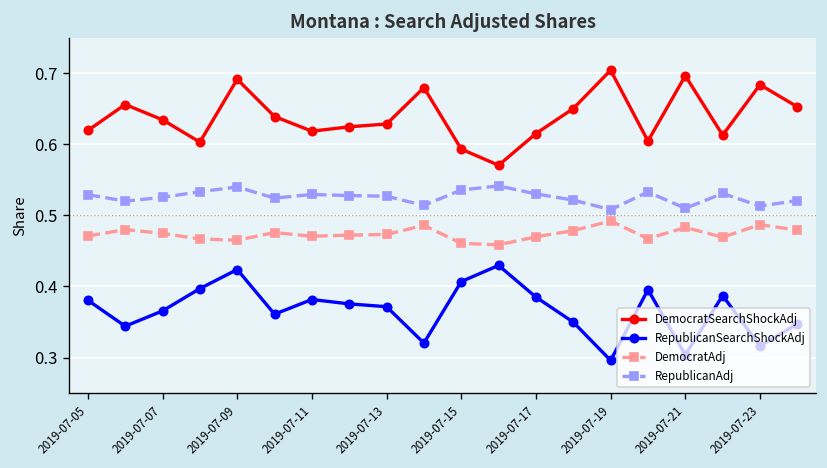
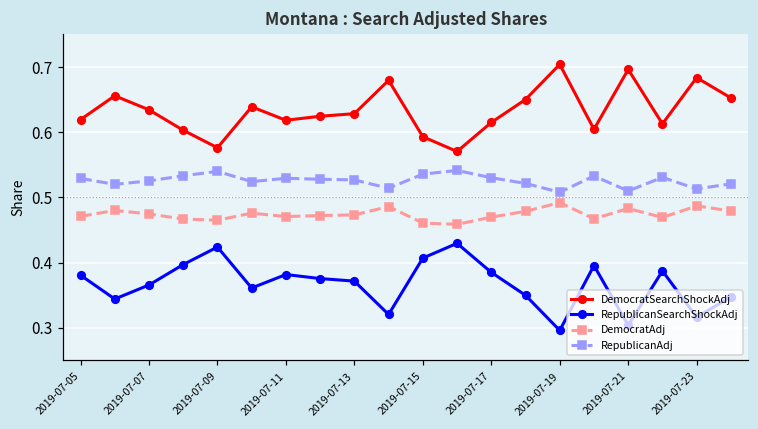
DemocratSearchShockAdj, 2019-07-09: 0.69 -> 0.58
